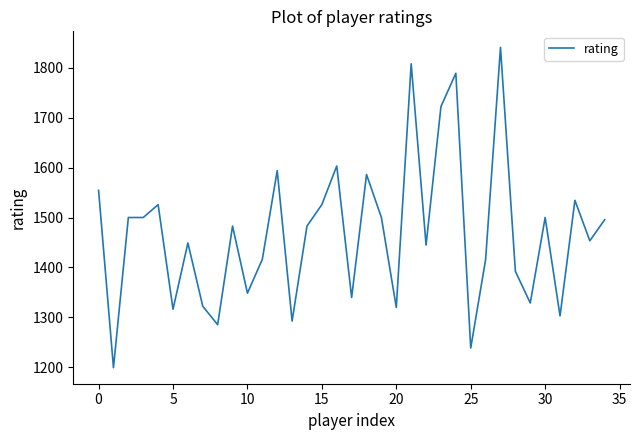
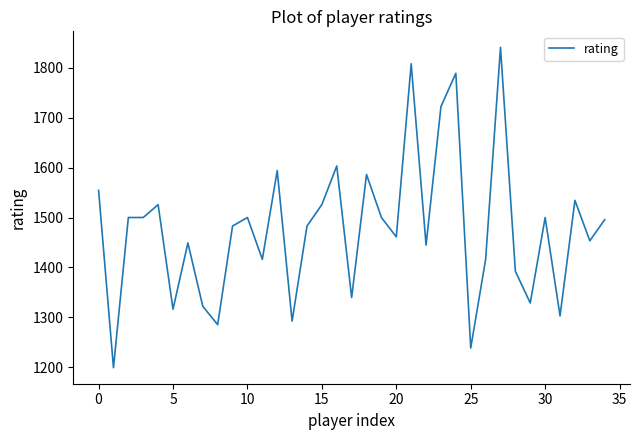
10: 1350 -> 1500
20: 1320 -> 1460
